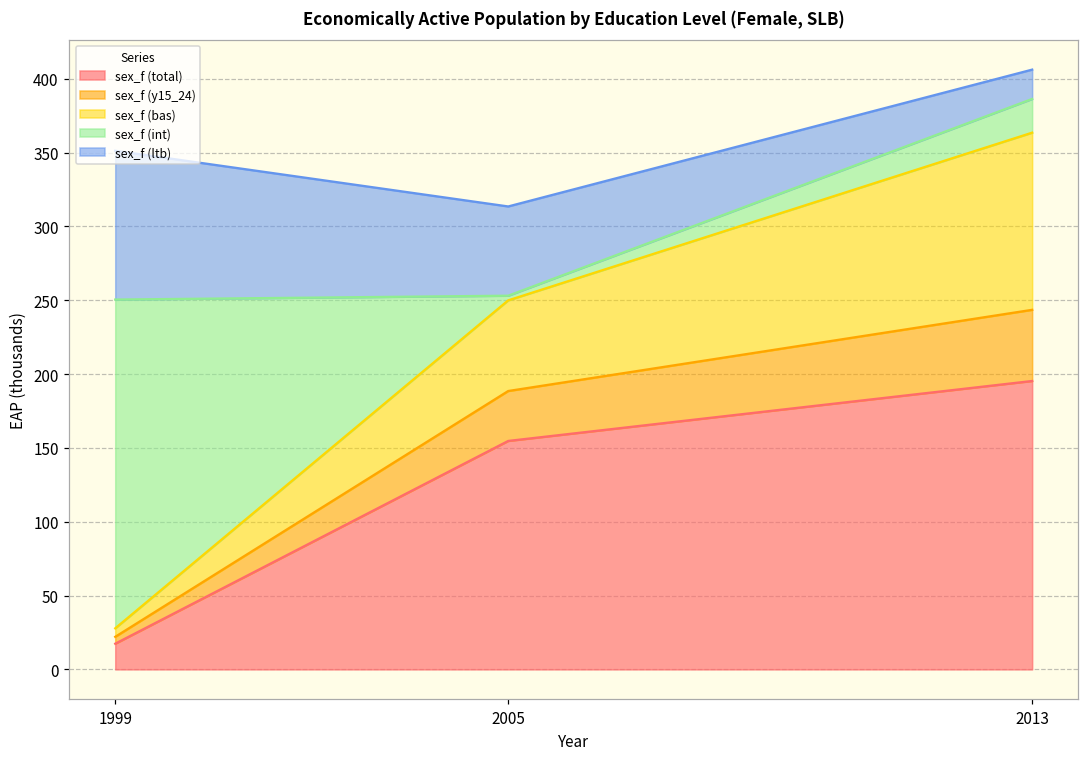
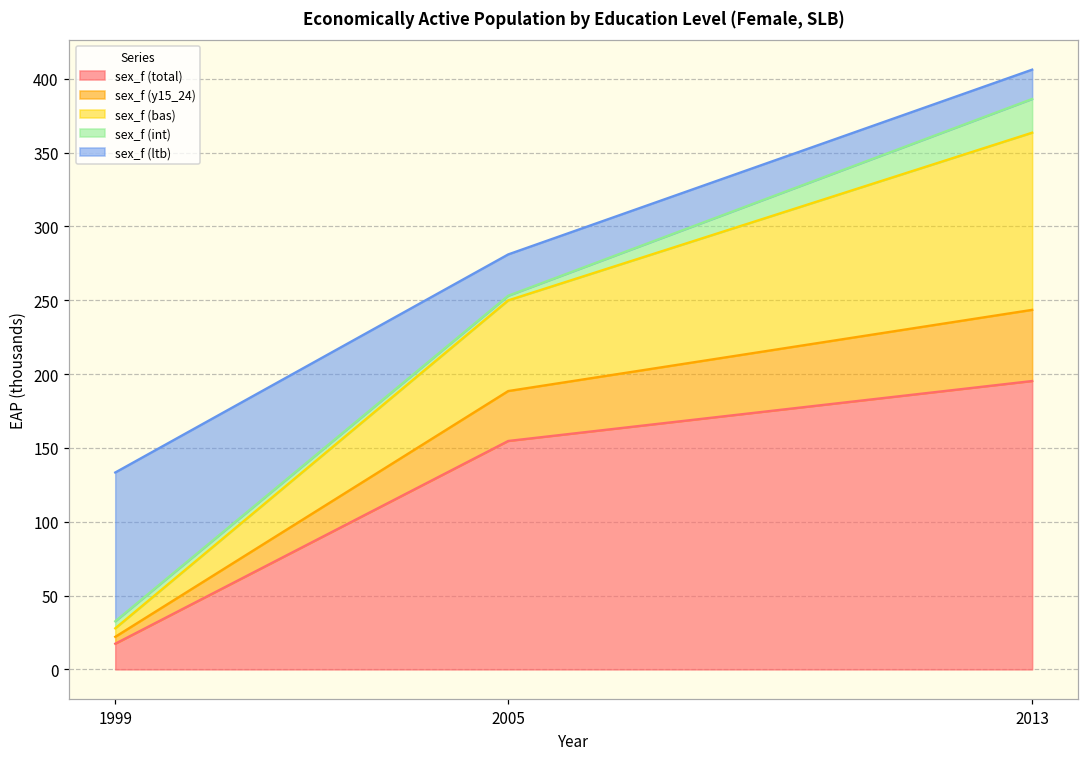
sex_f (int), 1999: 223 -> 5
sex_f (ltb), 2005: 60 -> 28
